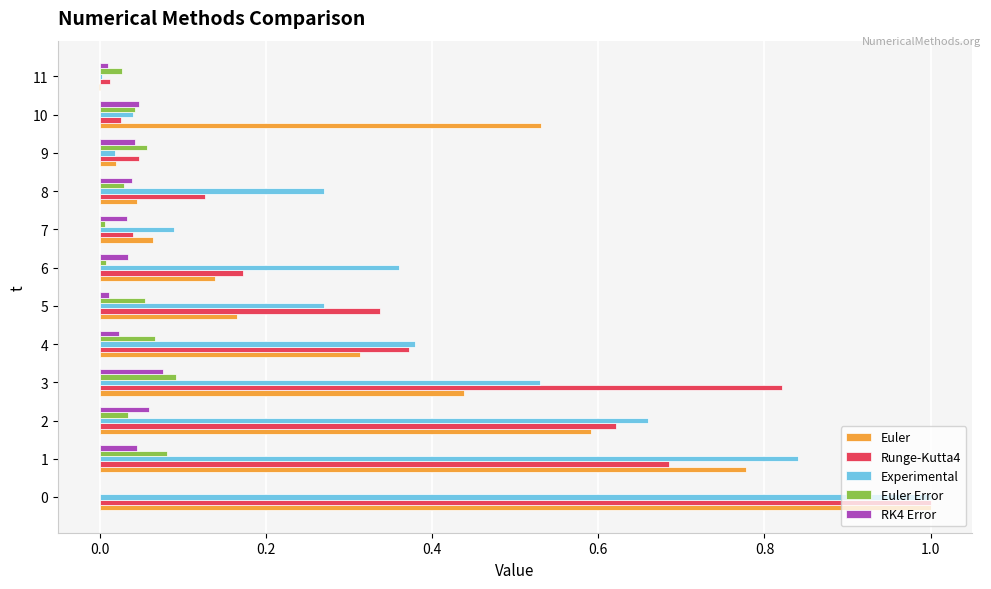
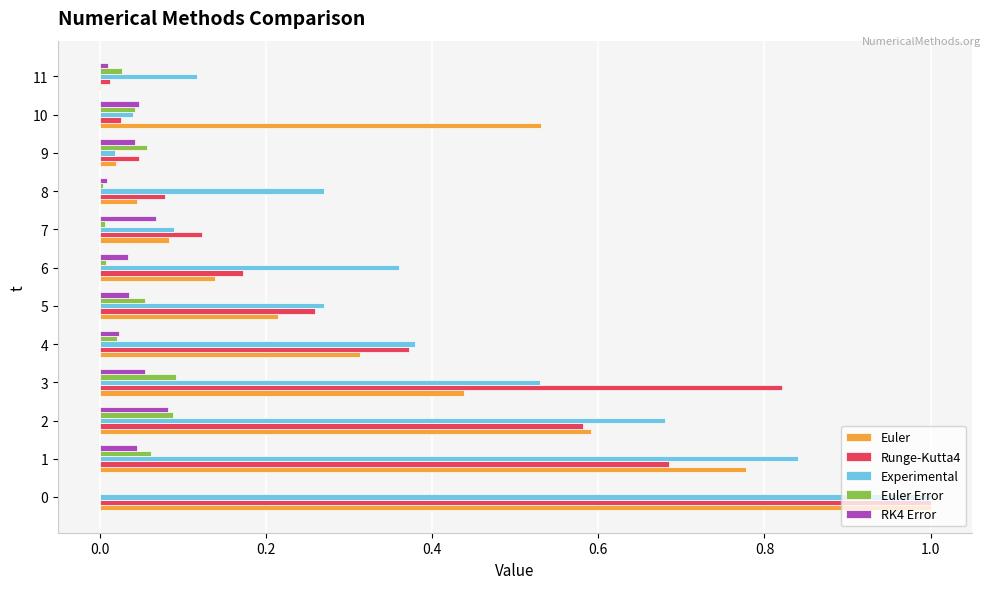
Experimental, 11: 0.00 -> 0.12
RK4 Error, 8: 0.04 -> 0.01
Euler Error, 8: 0.03 -> 0.00
Runge-Kutta4, 8: 0.13 -> 0.08
RK4 Error, 7: 0.03 -> 0.07
Runge-Kutta4, 7: 0.04 -> 0.12
Euler, 7: 0.06 -> 0.08
RK4 Error, 5: 0.01 -> 0.04
Runge-Kutta4, 5: 0.34 -> 0.26
Euler, 5: 0.17 -> 0.21
Euler Error, 4: 0.07 -> 0.02
RK4 Error, 3: 0.08 -> 0.05
RK4 Error, 2: 0.06 -> 0.08
Euler Error, 2: 0.03 -> 0.09
Experimental, 2: 0.66 -> 0.68
Runge-Kutta4, 2: 0.62 -> 0.58
Euler Error, 1: 0.08 -> 0.06
